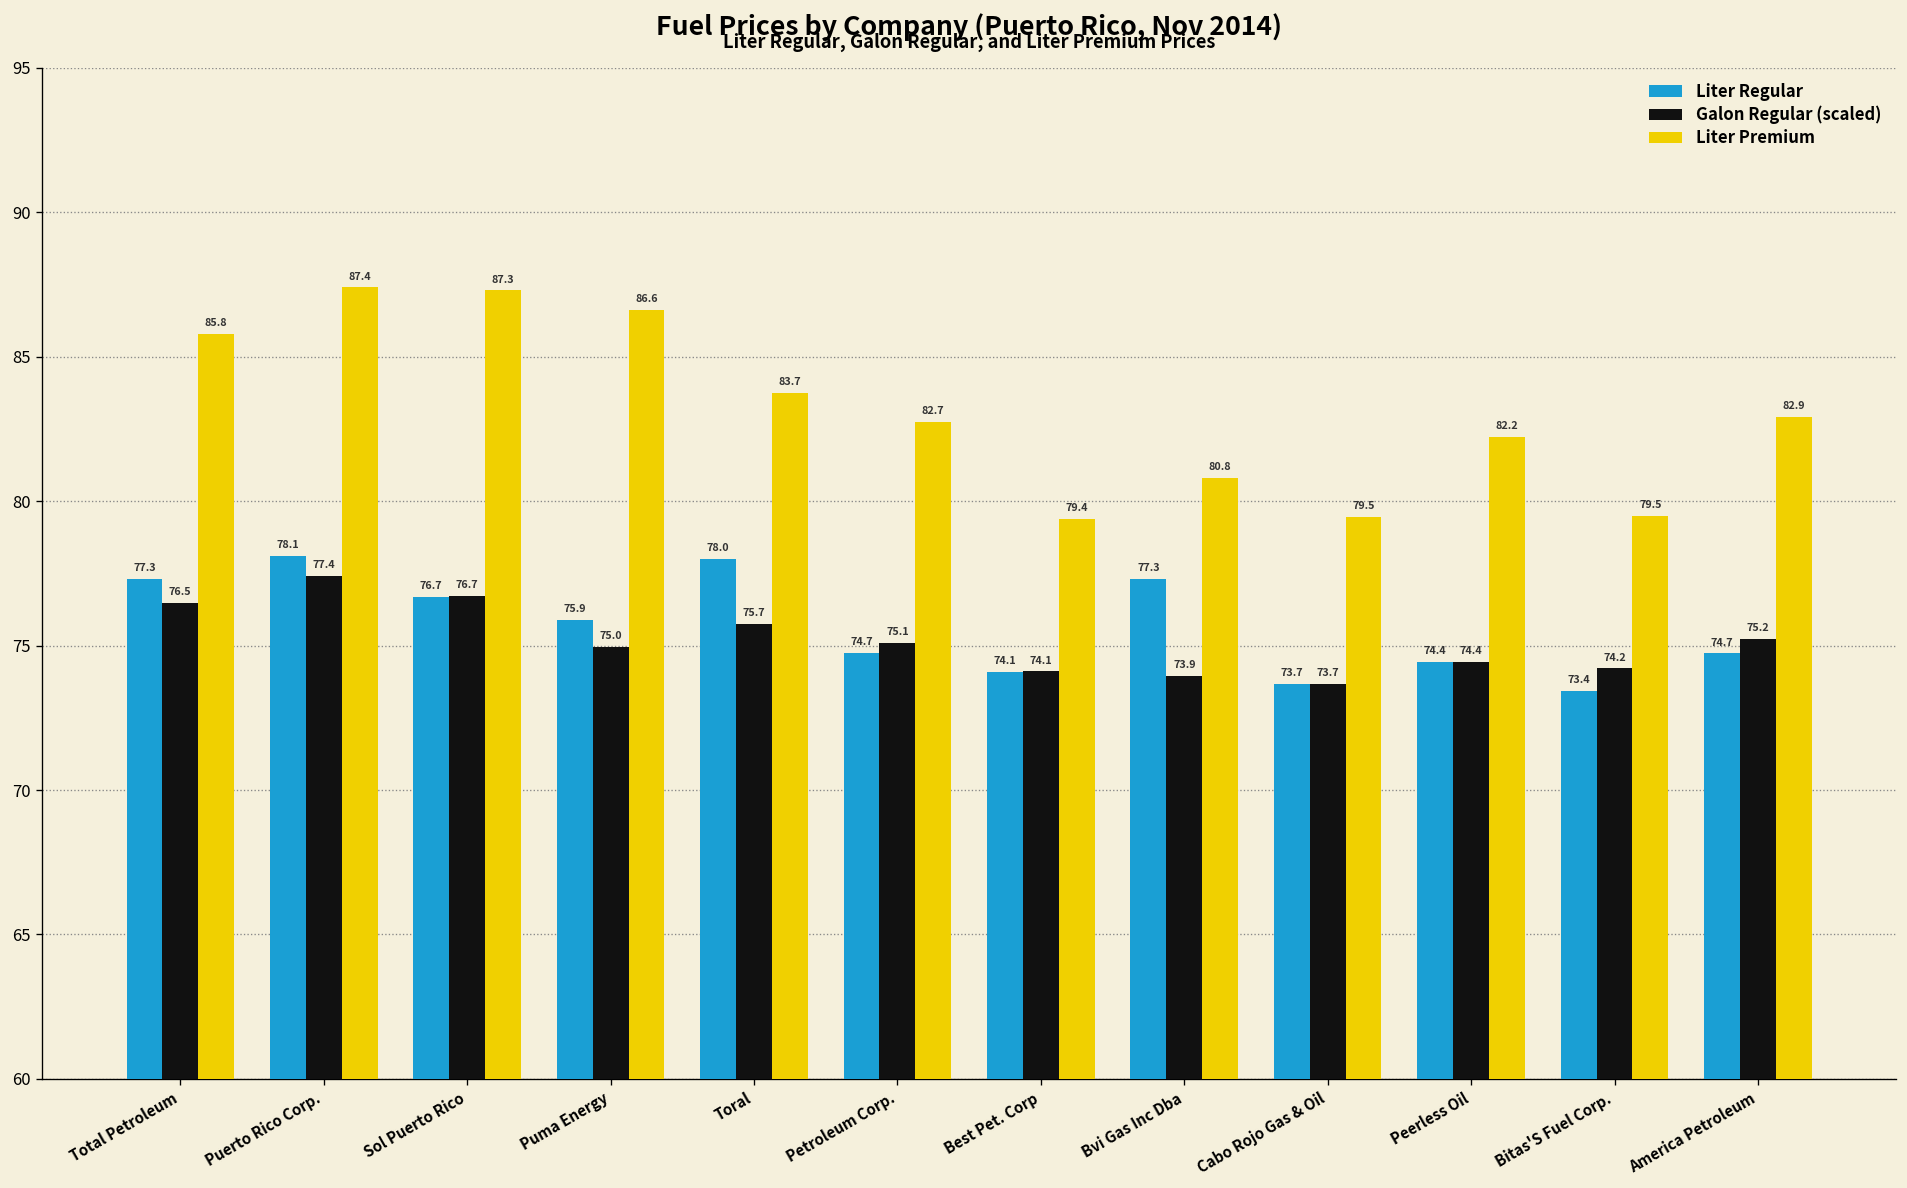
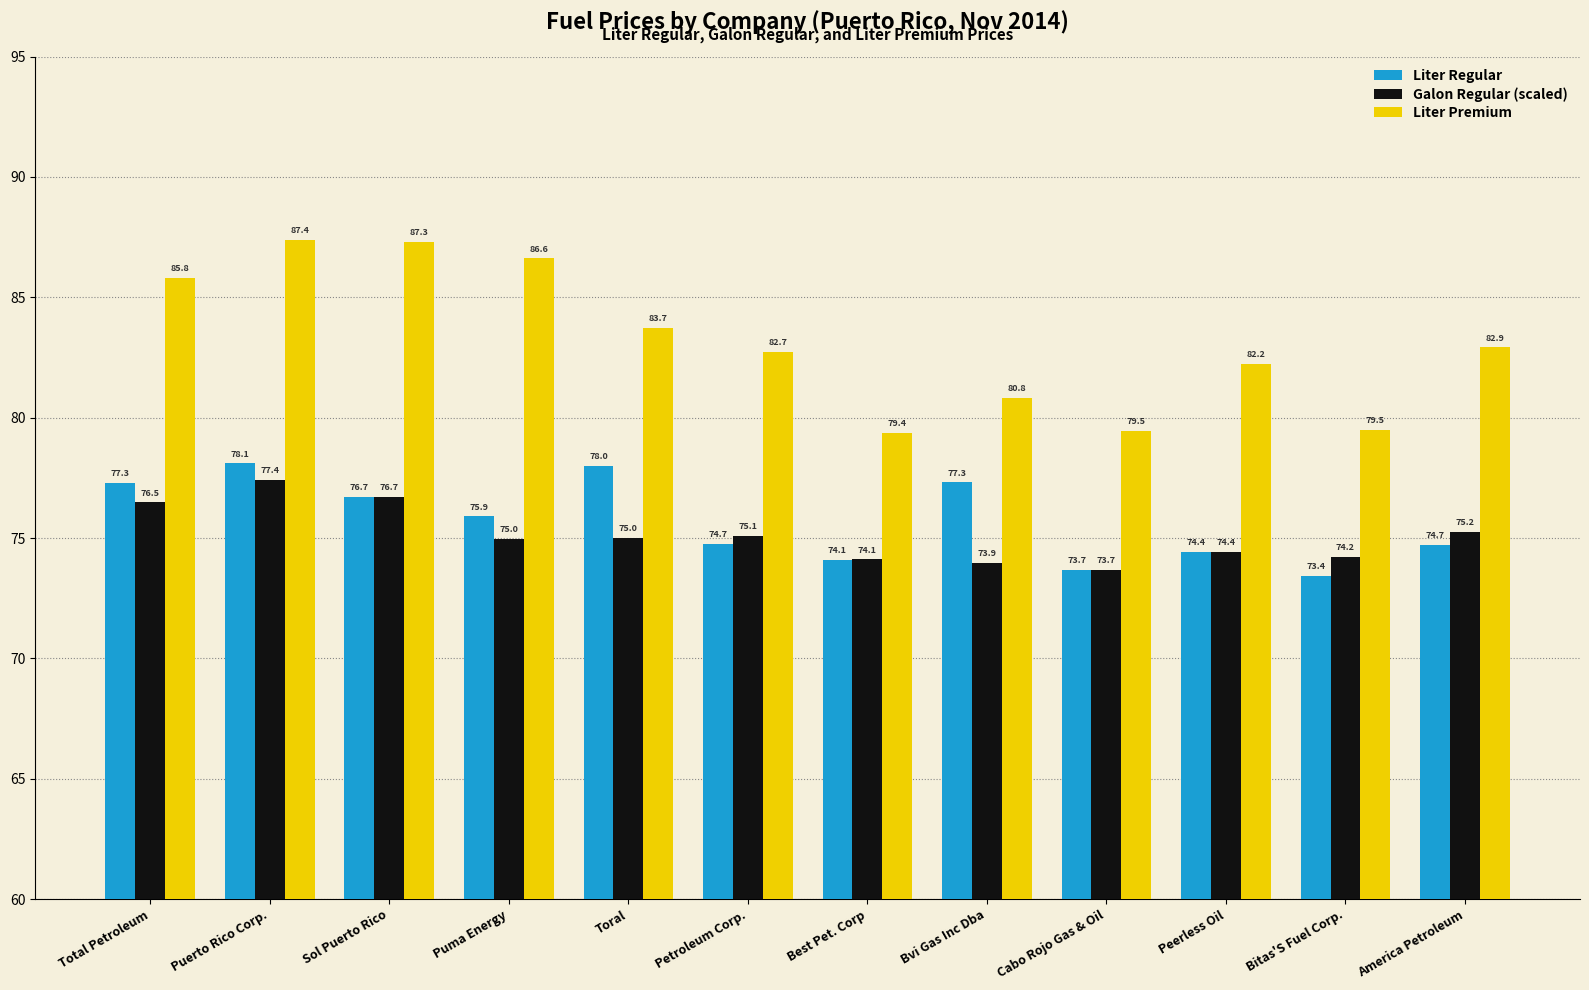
Galon Regular (scaled), Toral: 75.7 -> 75.0
